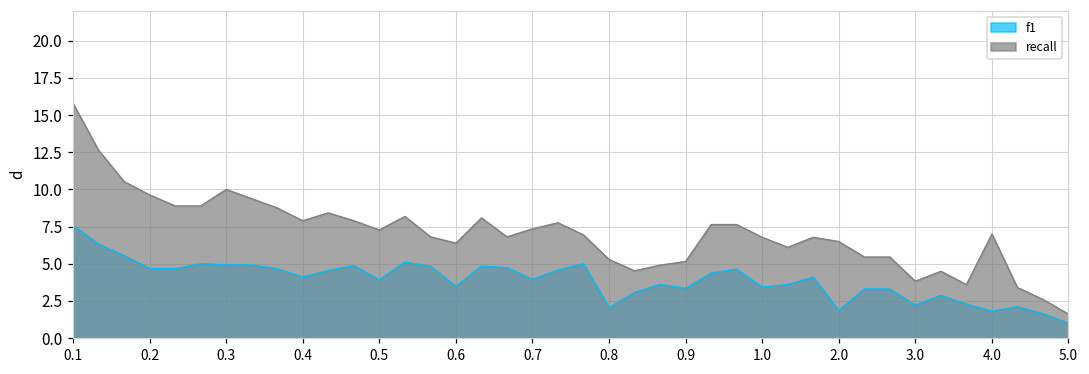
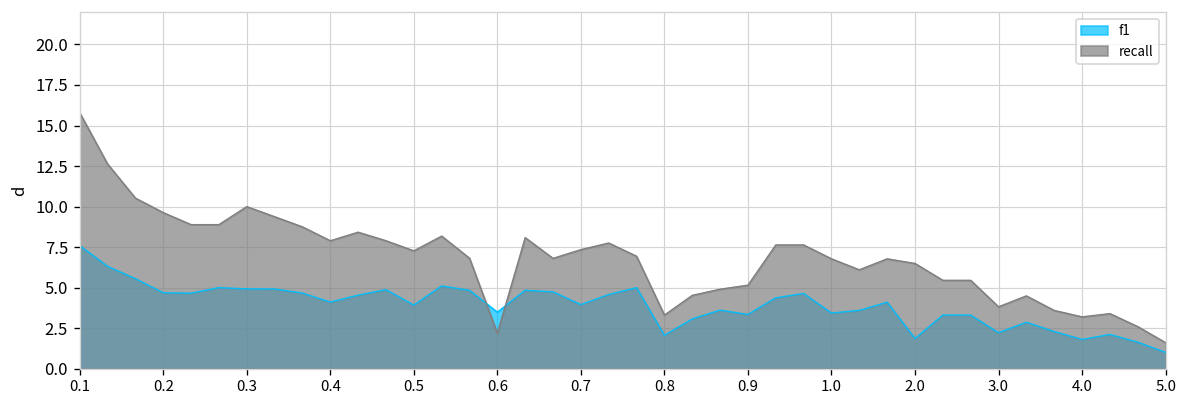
recall, 0.6: 6.4 -> 2.2
recall, 0.8: 5.3 -> 3.3
recall, 4.0: 7.0 -> 3.2
